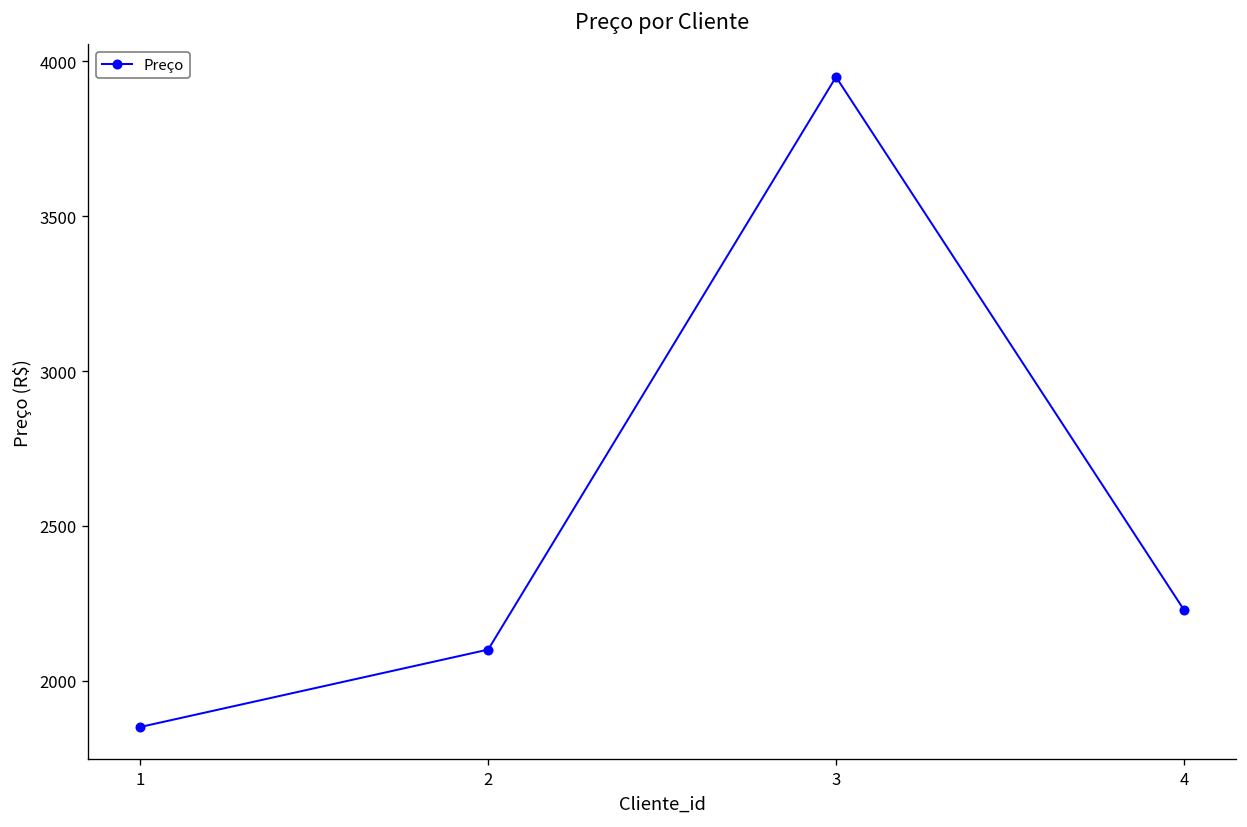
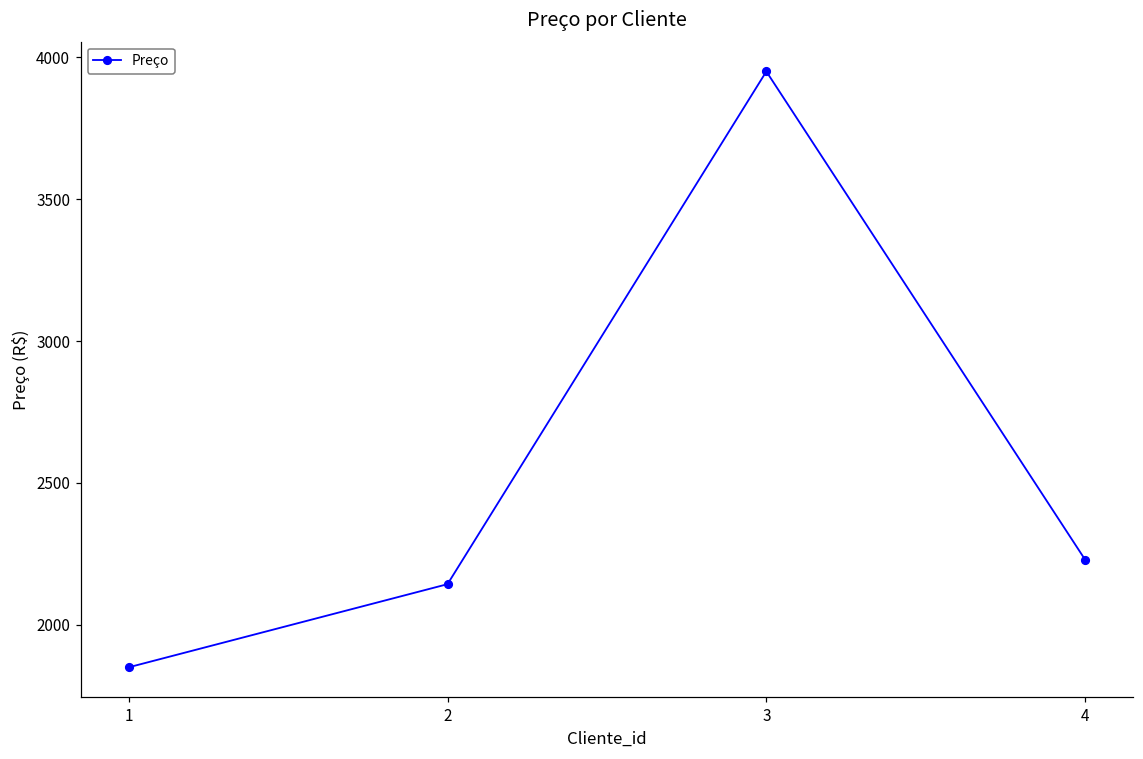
2: 2100 -> 2140
